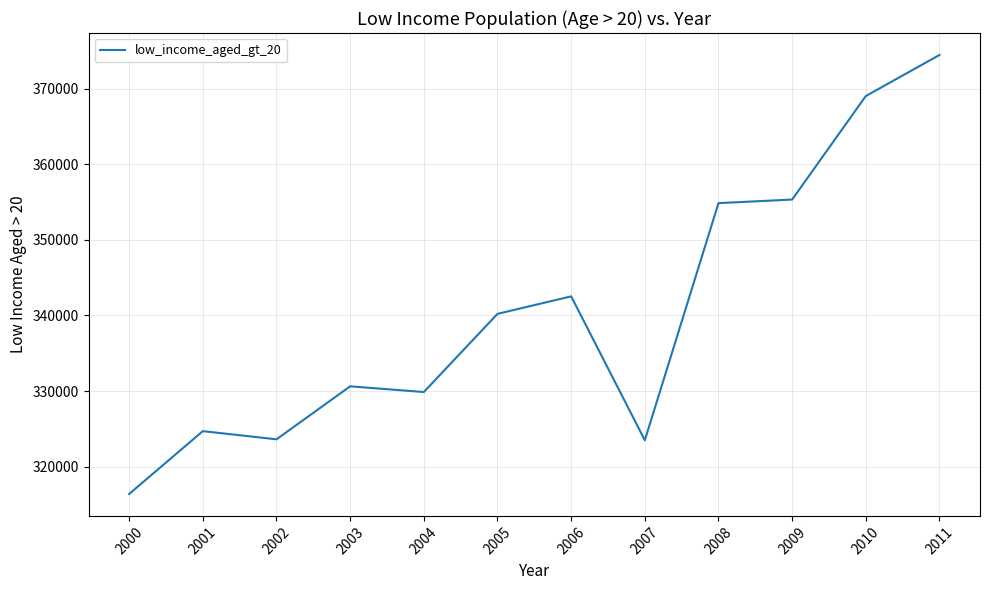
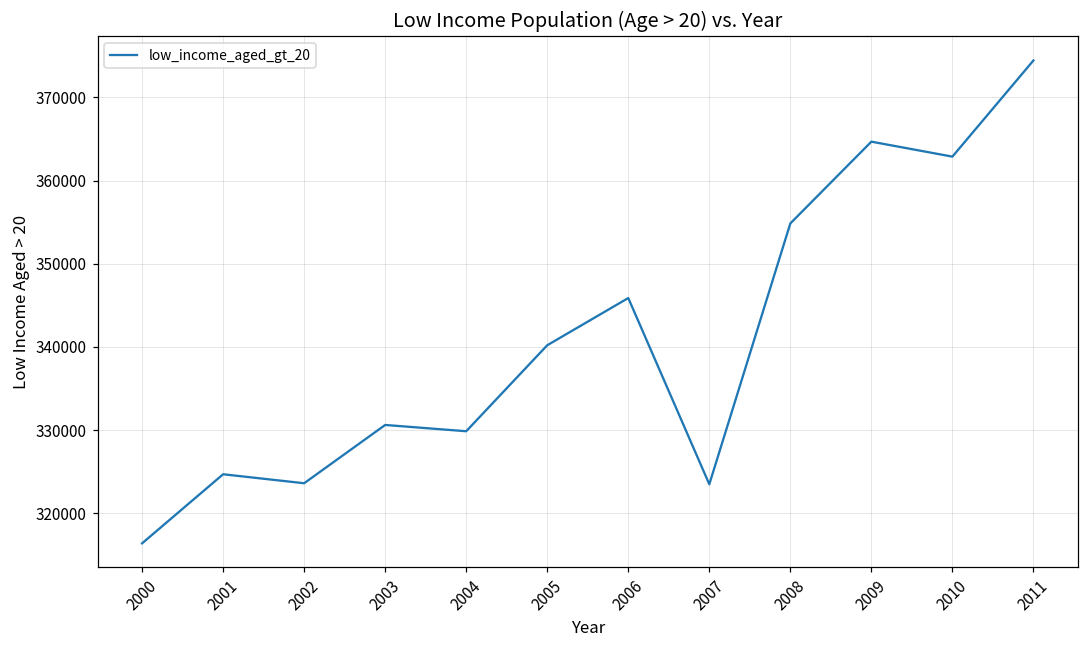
2006: 343000 -> 346000
2009: 355000 -> 365000
2010: 369000 -> 363000
